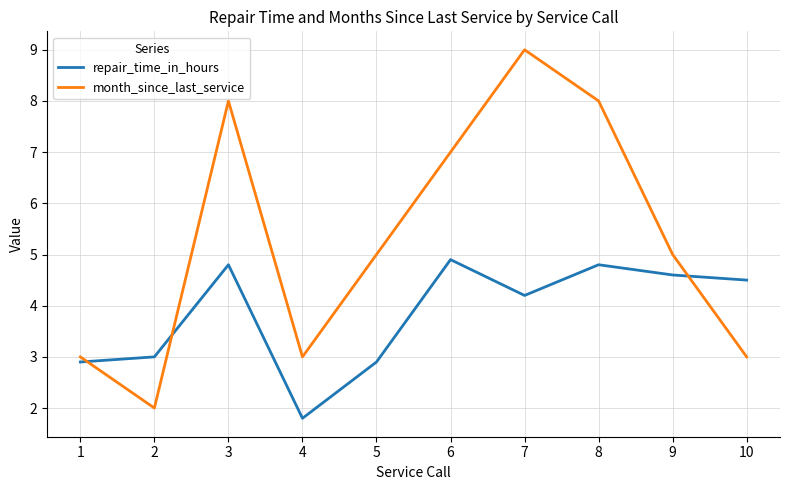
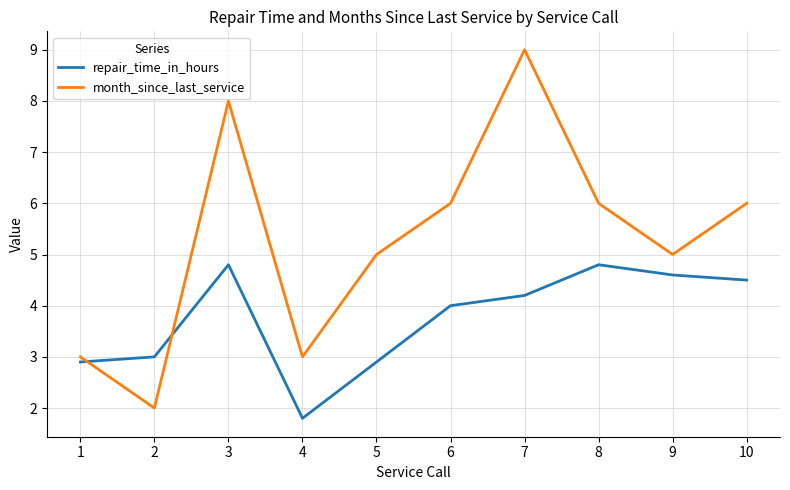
repair_time_in_hours, 6: 4.9 -> 4.0
month_since_last_service, 6: 7 -> 6
month_since_last_service, 8: 8 -> 6
month_since_last_service, 10: 3 -> 6
